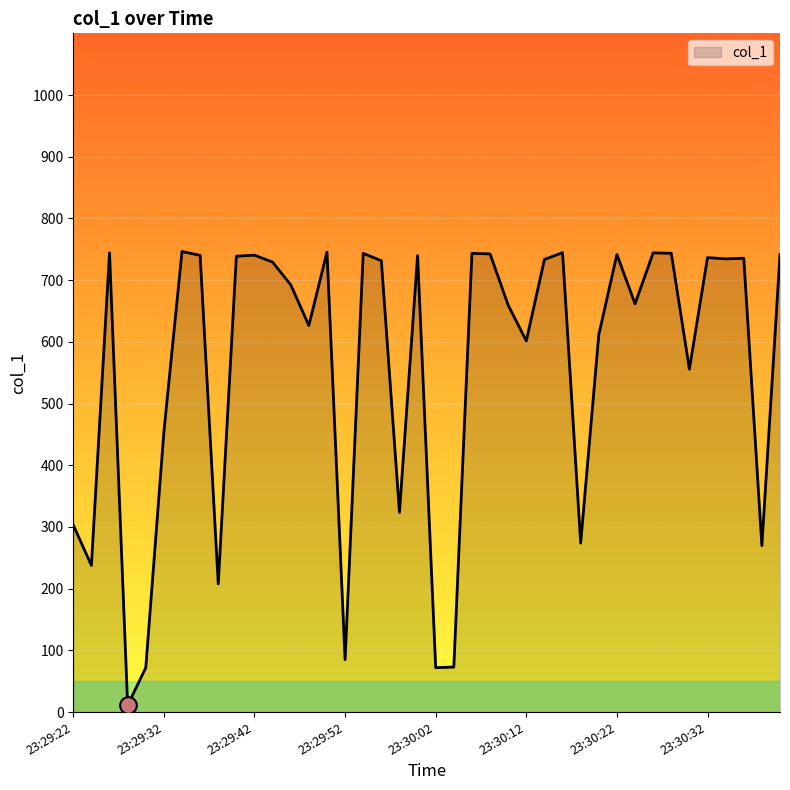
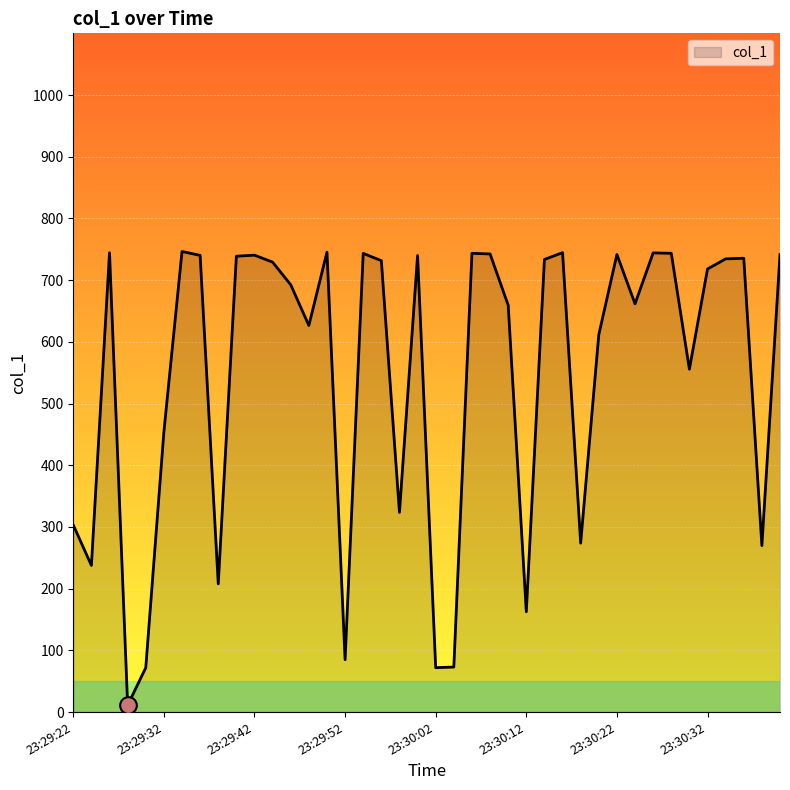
col_1, 23:30:12: 600 -> 160
col_1, 23:30:32: 740 -> 720
